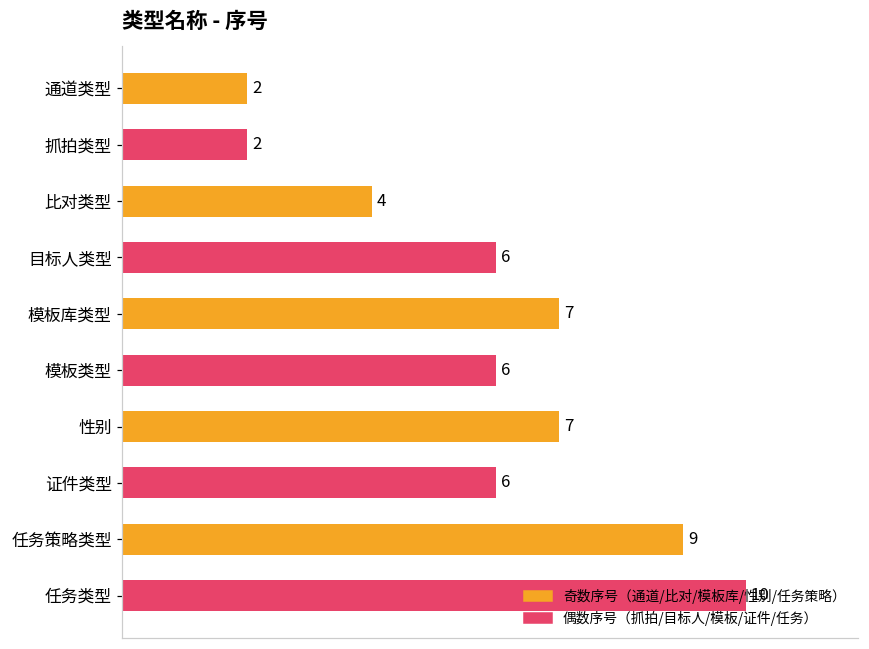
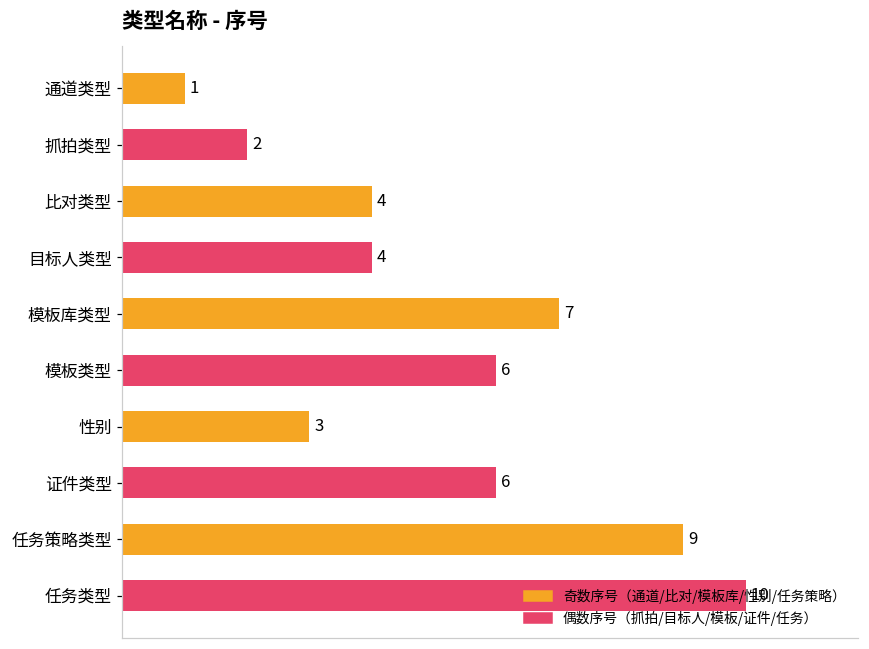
通道类型: 2 -> 1
目标人类型: 6 -> 4
性别: 7 -> 3
